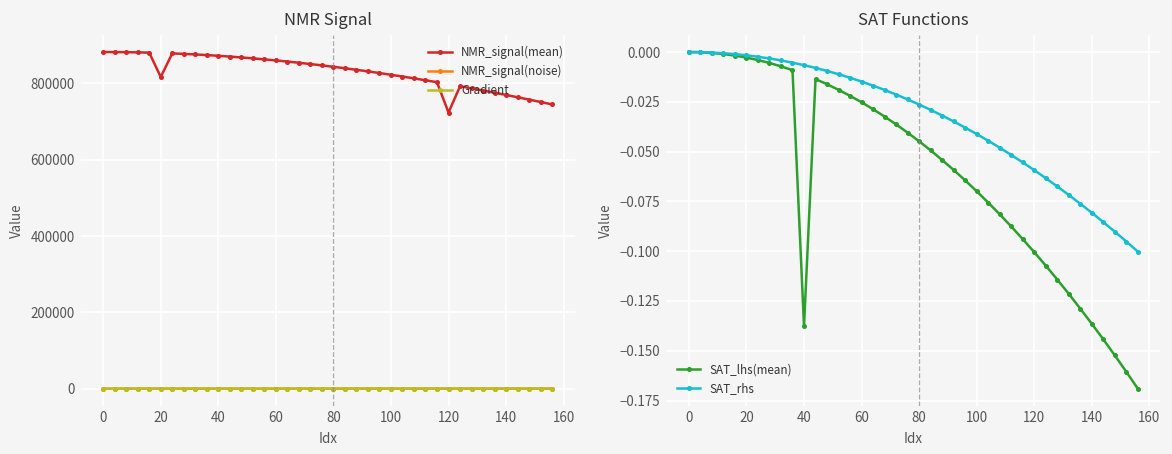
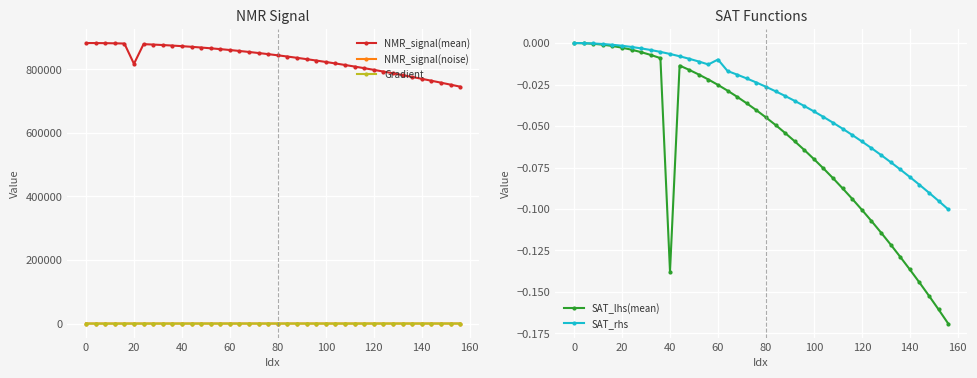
NMR Signal, NMR_signal(mean), 120: 720000 -> 800000
SAT Functions, SAT_rhs, 60: -0.015 -> -0.010
